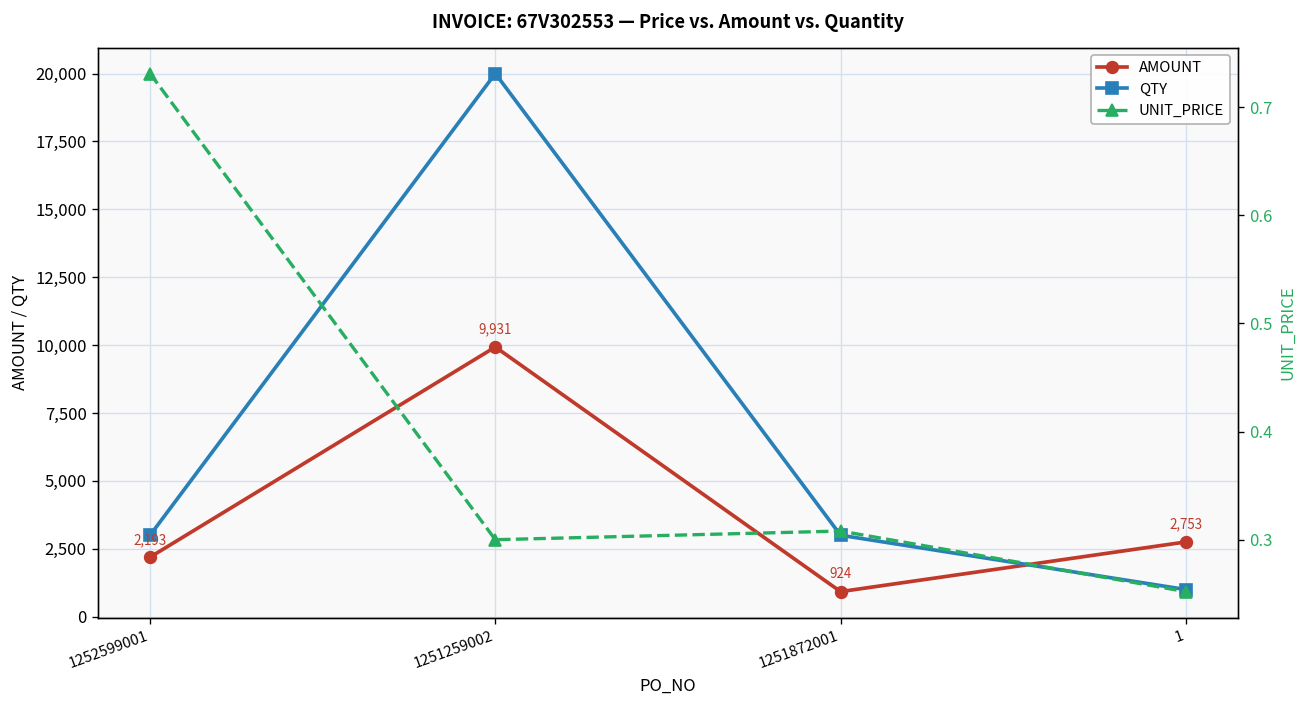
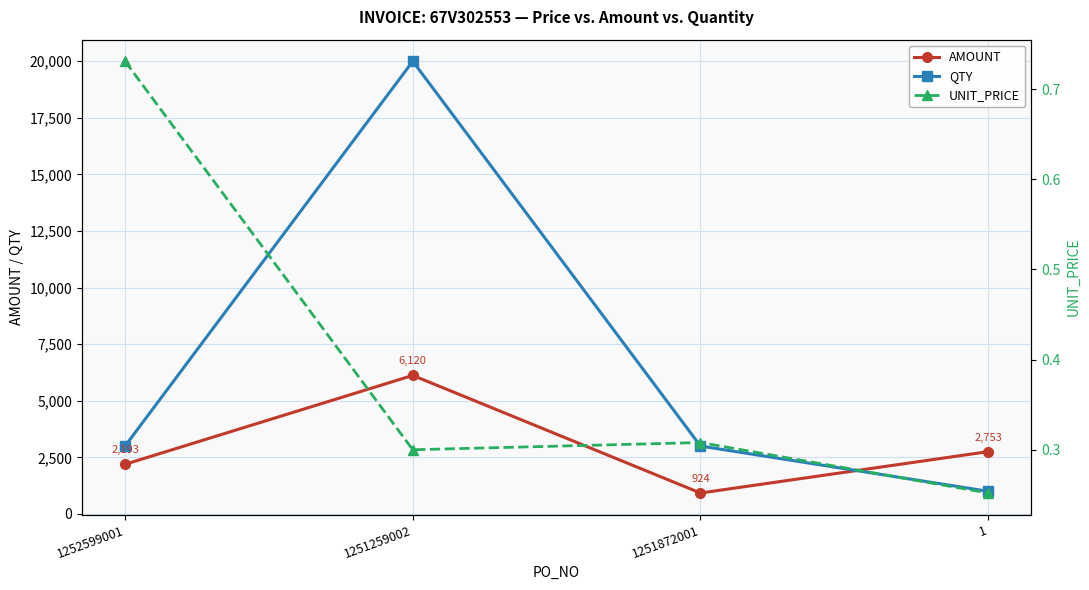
AMOUNT, 1251259002: 9,931 -> 6,120
